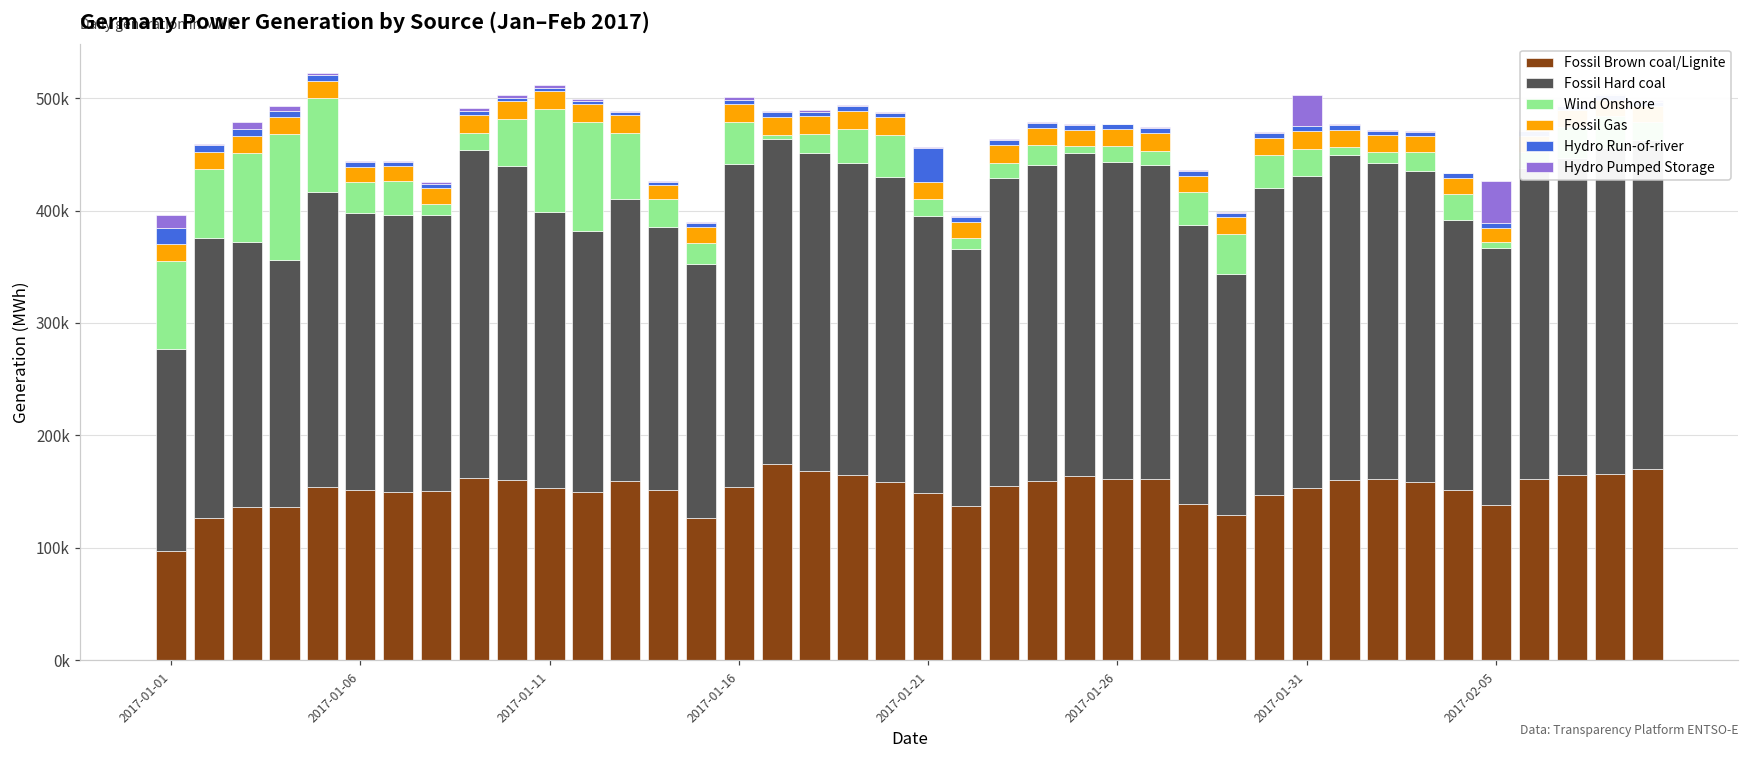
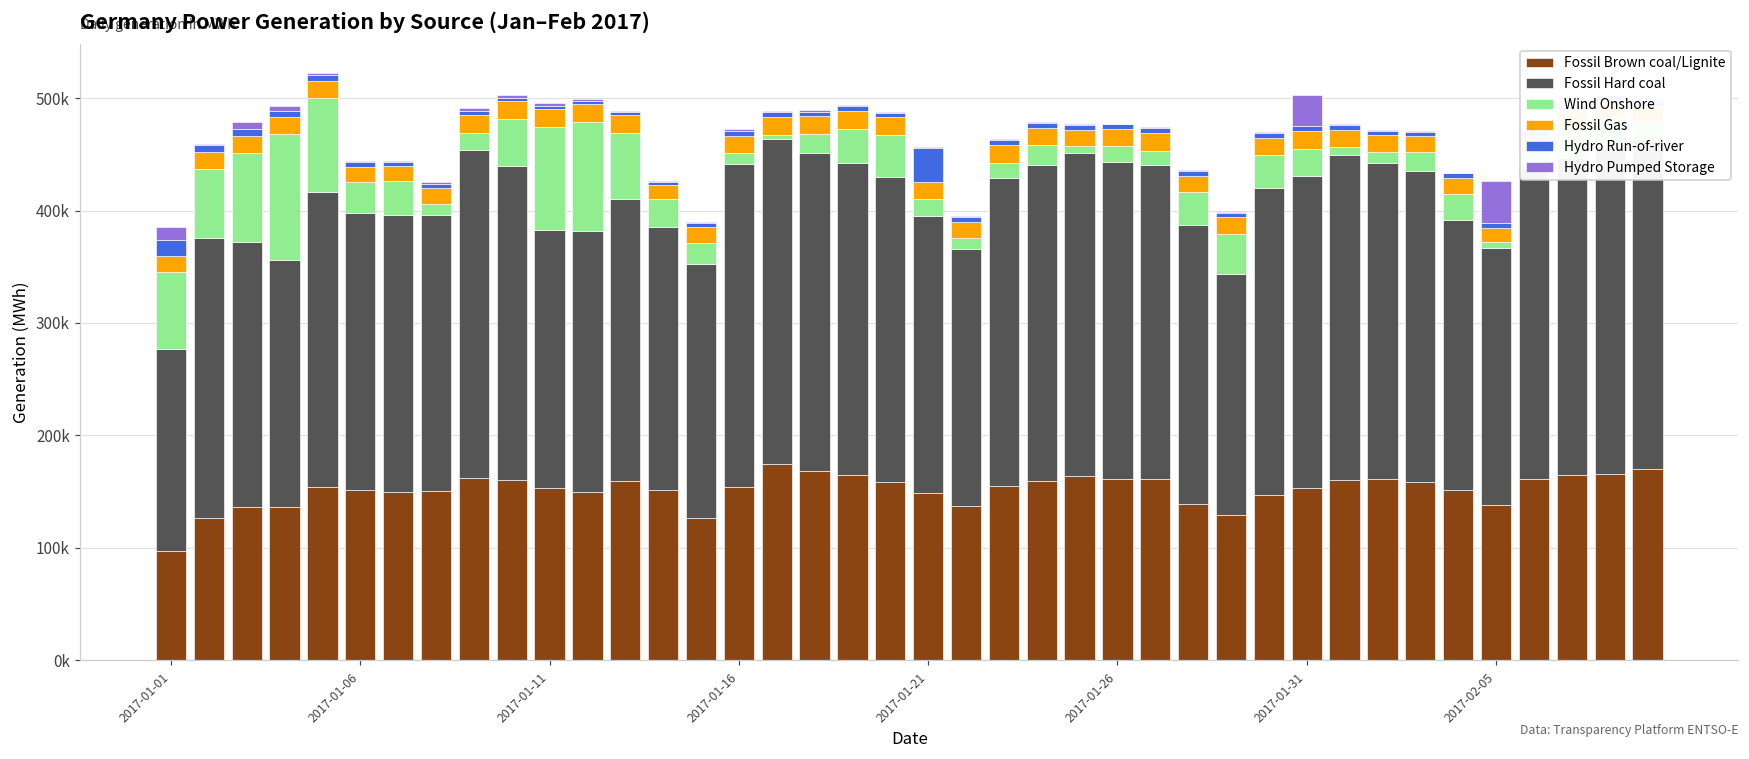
Wind Onshore, 2017-01-01: 78000 -> 68000
Fossil Hard coal, 2017-01-11: 245000 -> 229000
Wind Onshore, 2017-01-16: 37000 -> 9000
